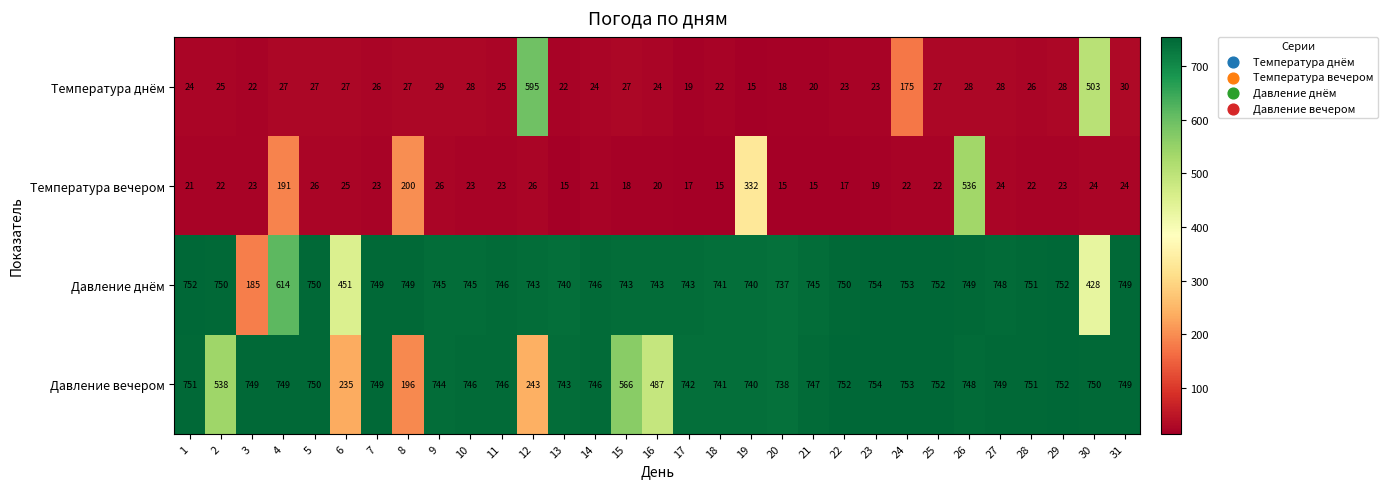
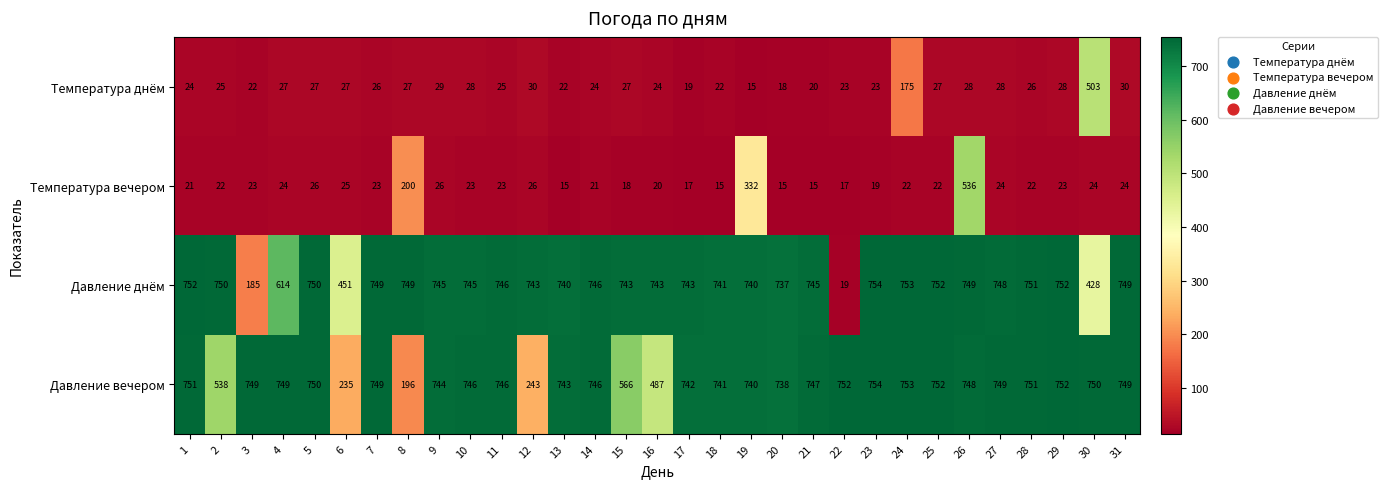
Температура днём, 12: 595 -> 30
Температура вечером, 4: 191 -> 24
Давление днём, 22: 750 -> 19
